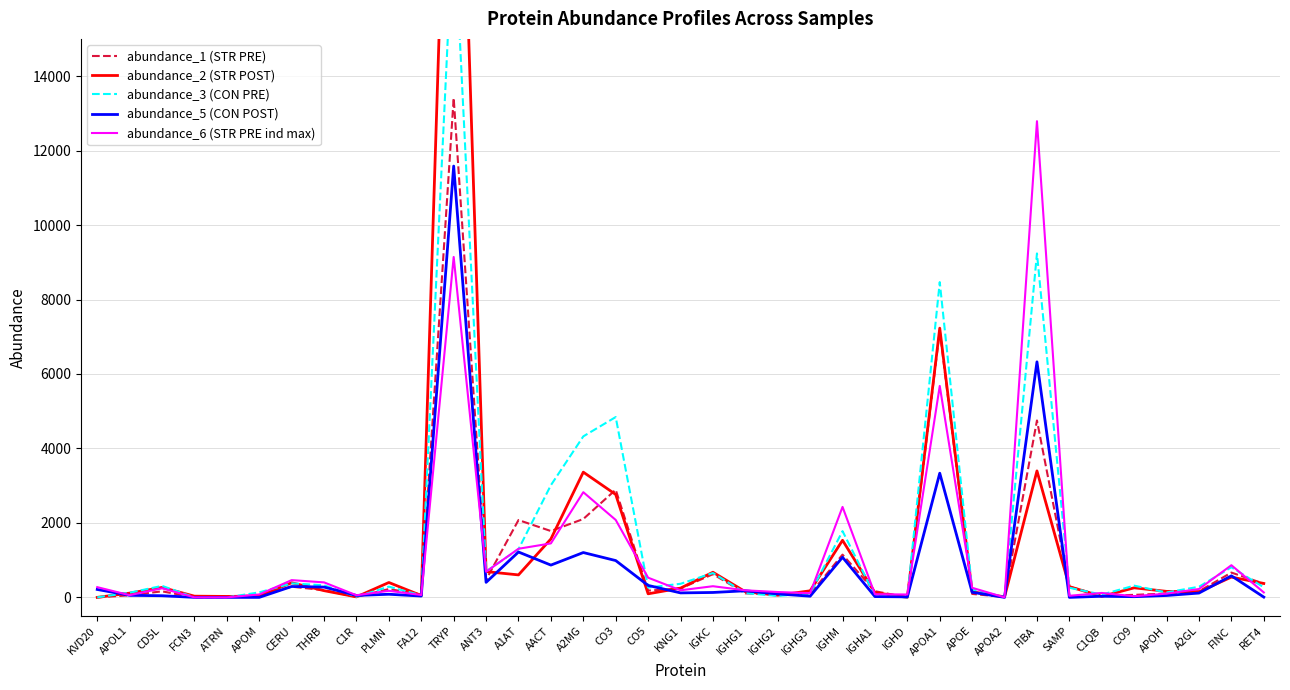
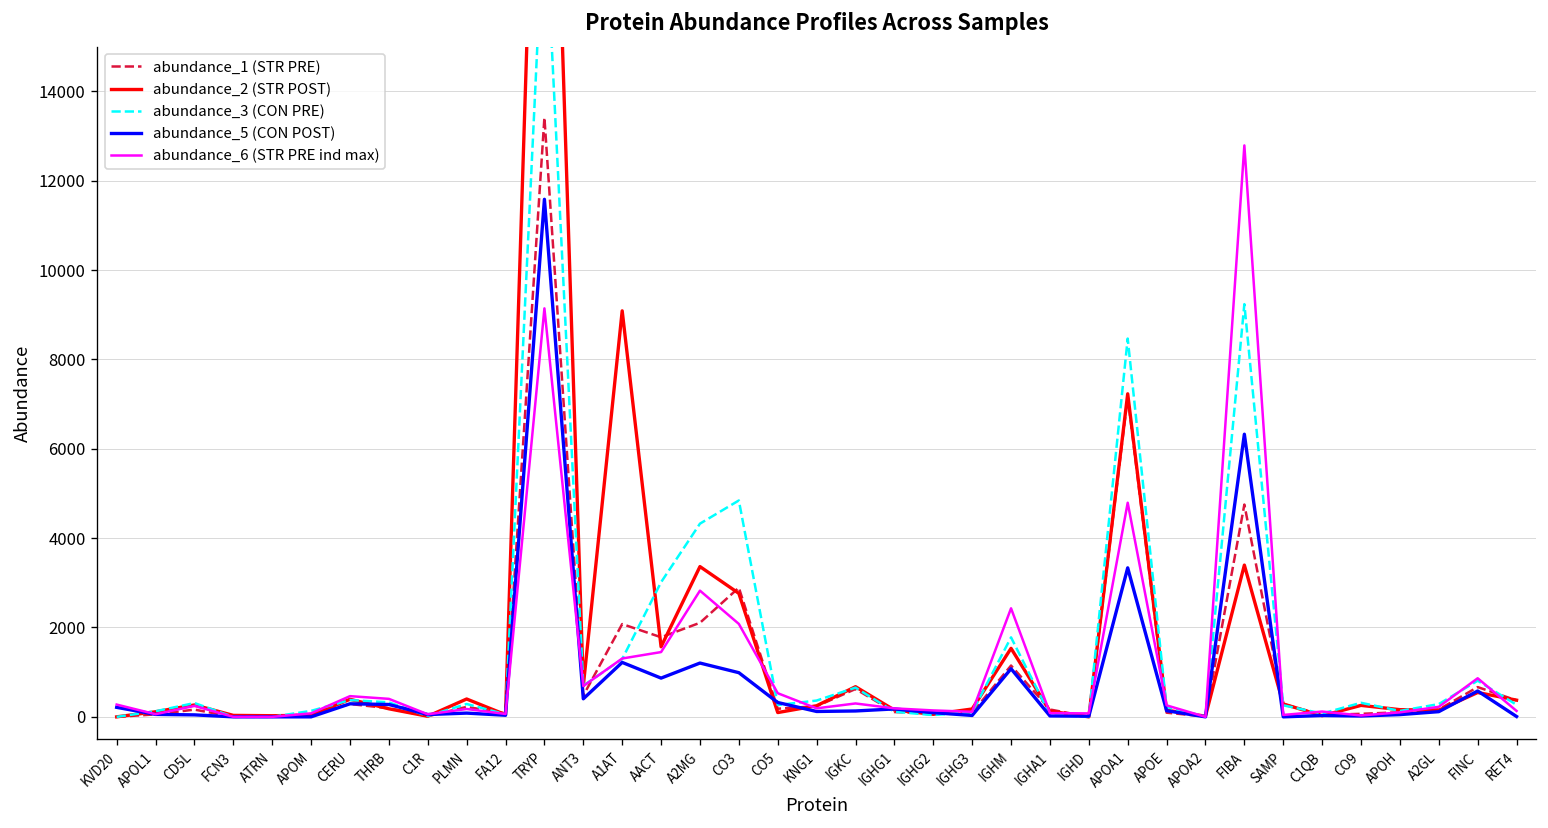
abundance_2 (STR POST), A1AT: 600 -> 9100
abundance_6 (STR PRE ind max), APOA1: 5700 -> 4800
